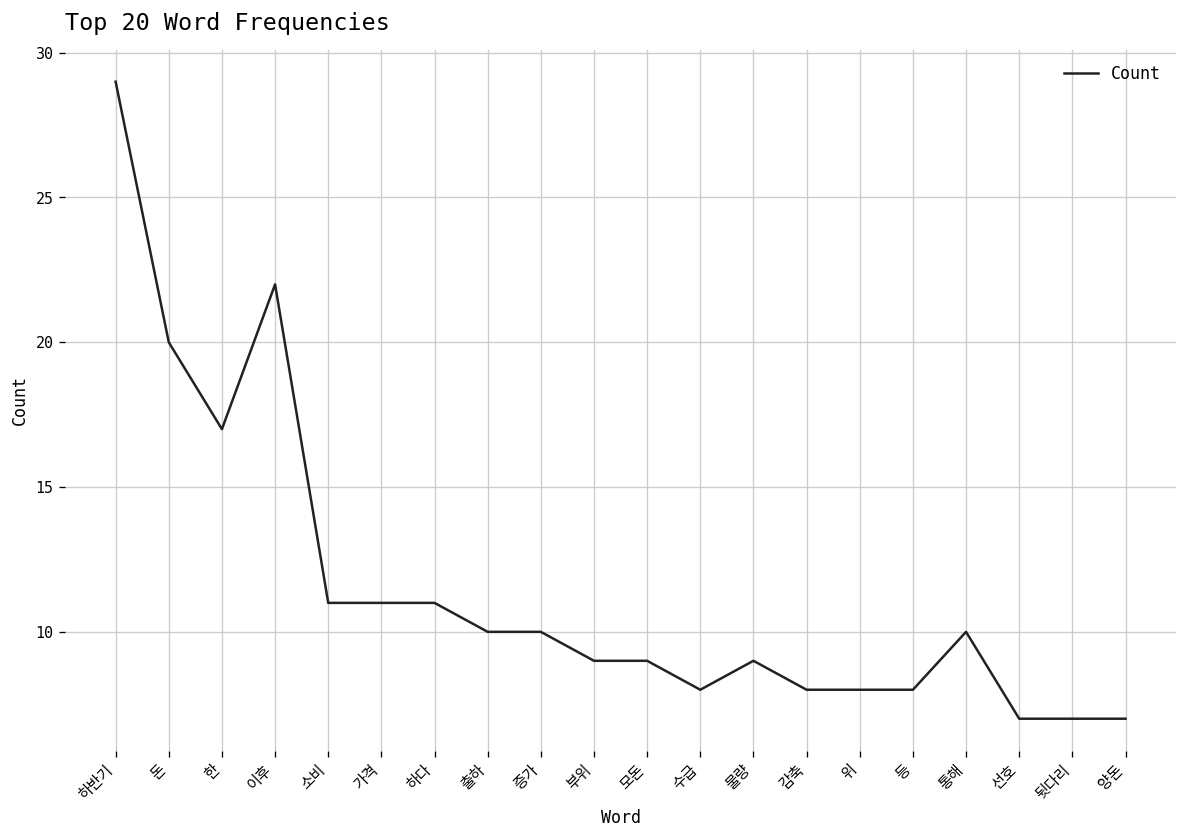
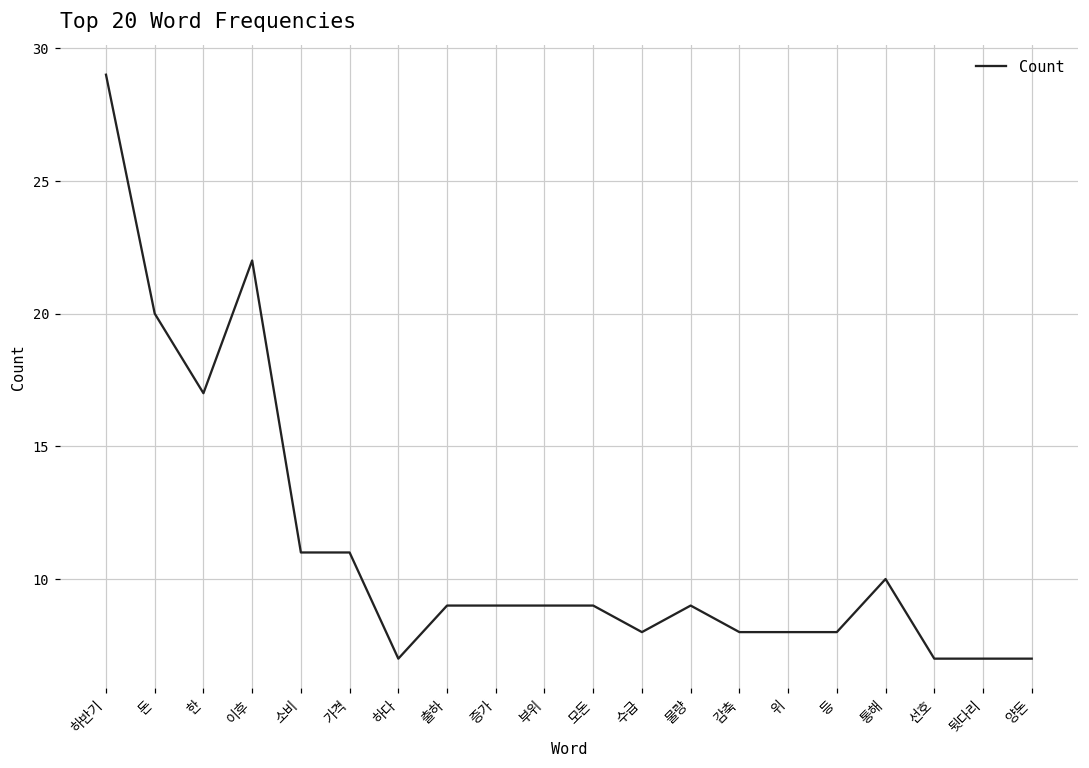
하다: 11 -> 7
출하: 10 -> 9
증가: 10 -> 9
